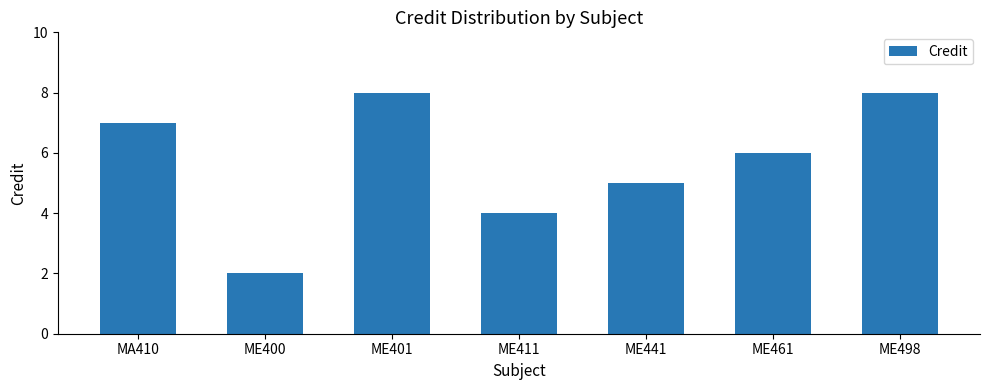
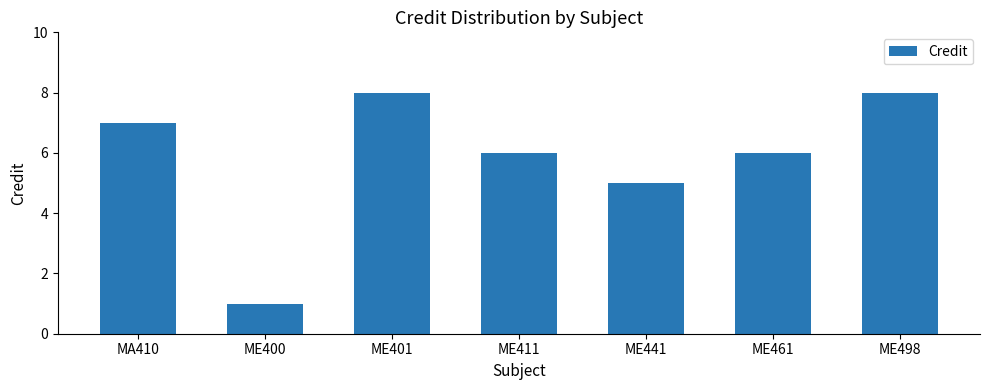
ME400: 2 -> 1
ME411: 4 -> 6
